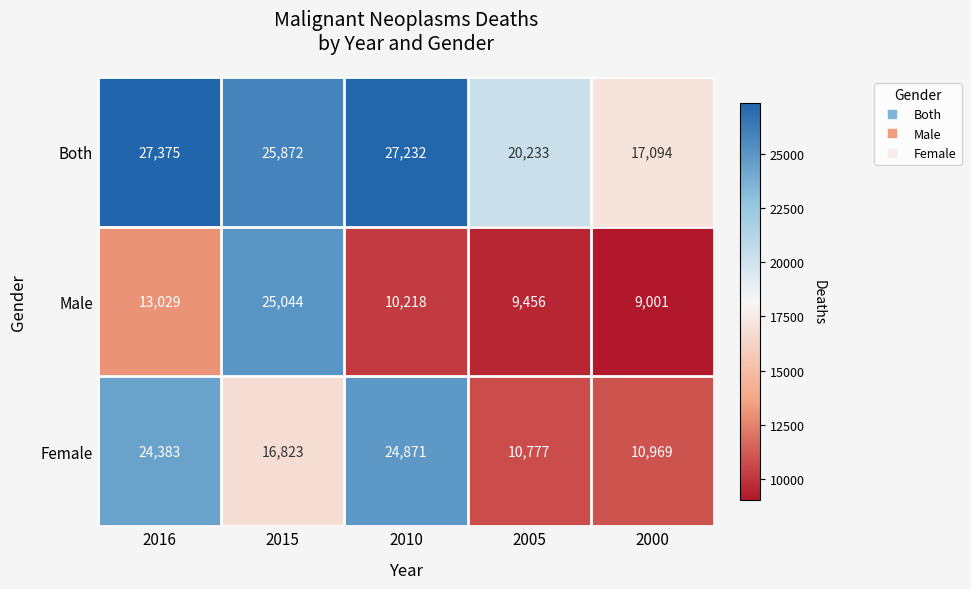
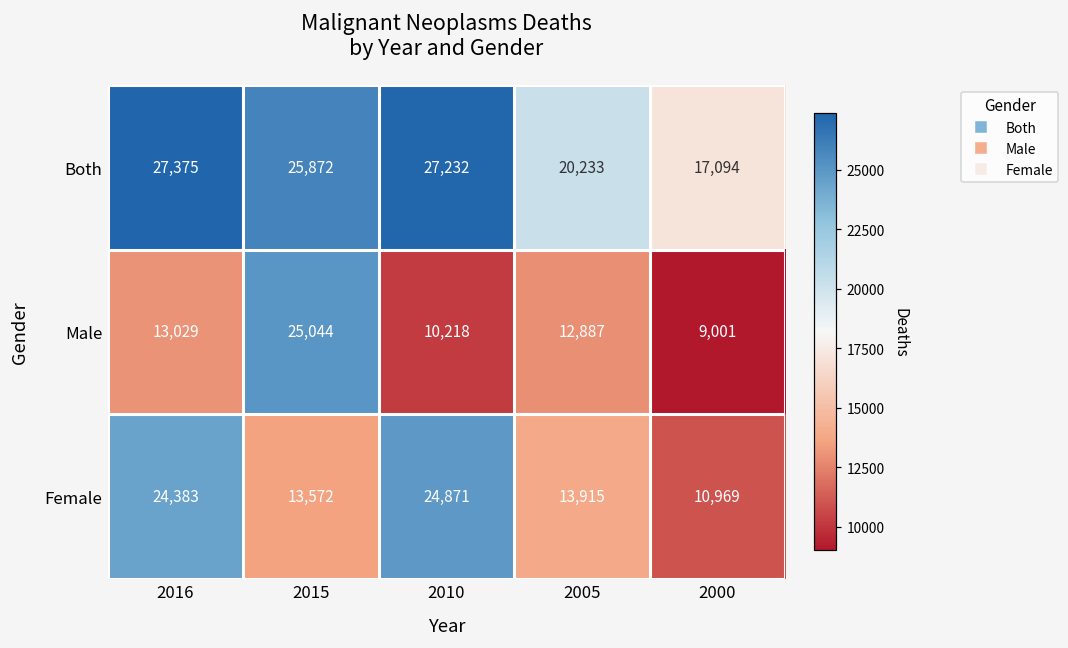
Male, 2005: 9,456 -> 12,887
Female, 2015: 16,823 -> 13,572
Female, 2005: 10,777 -> 13,915
